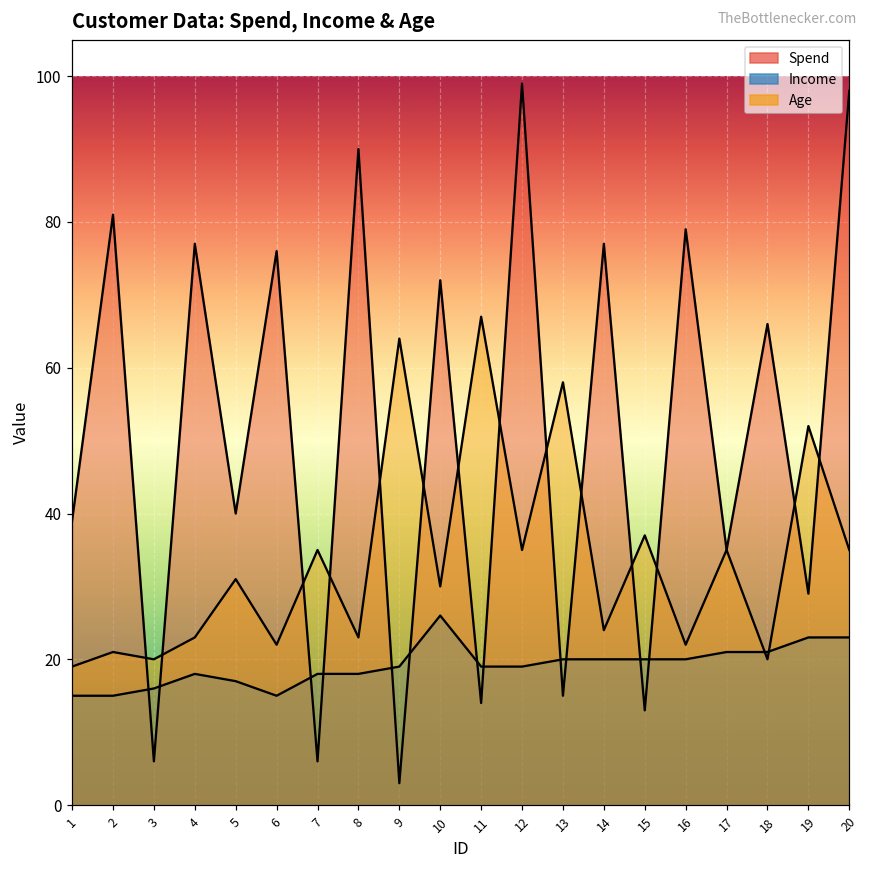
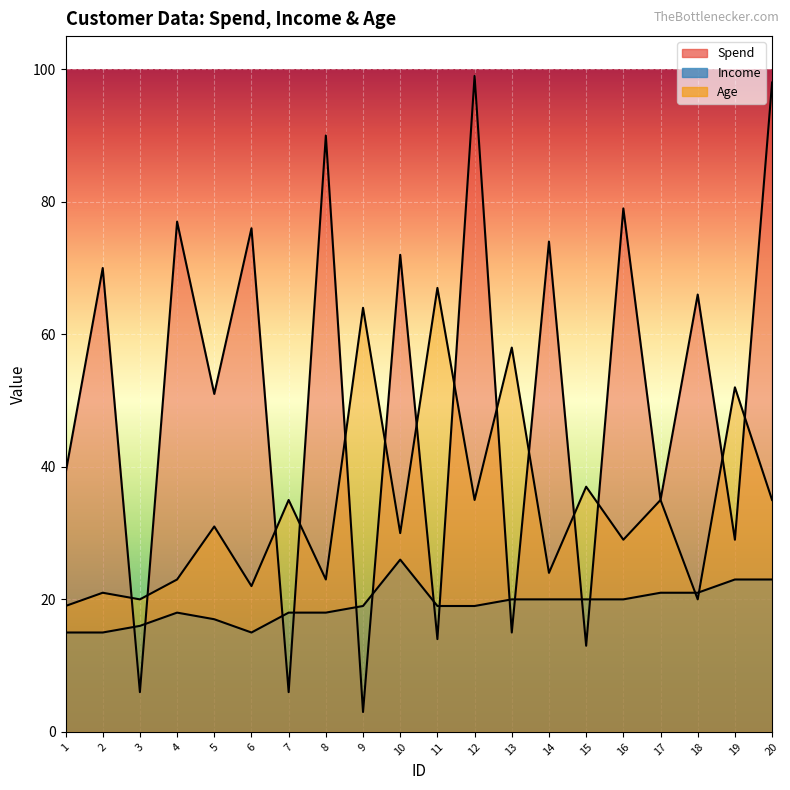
Spend, 2: 81 -> 70
Spend, 5: 40 -> 51
Spend, 14: 77 -> 74
Age, 16: 22 -> 29
